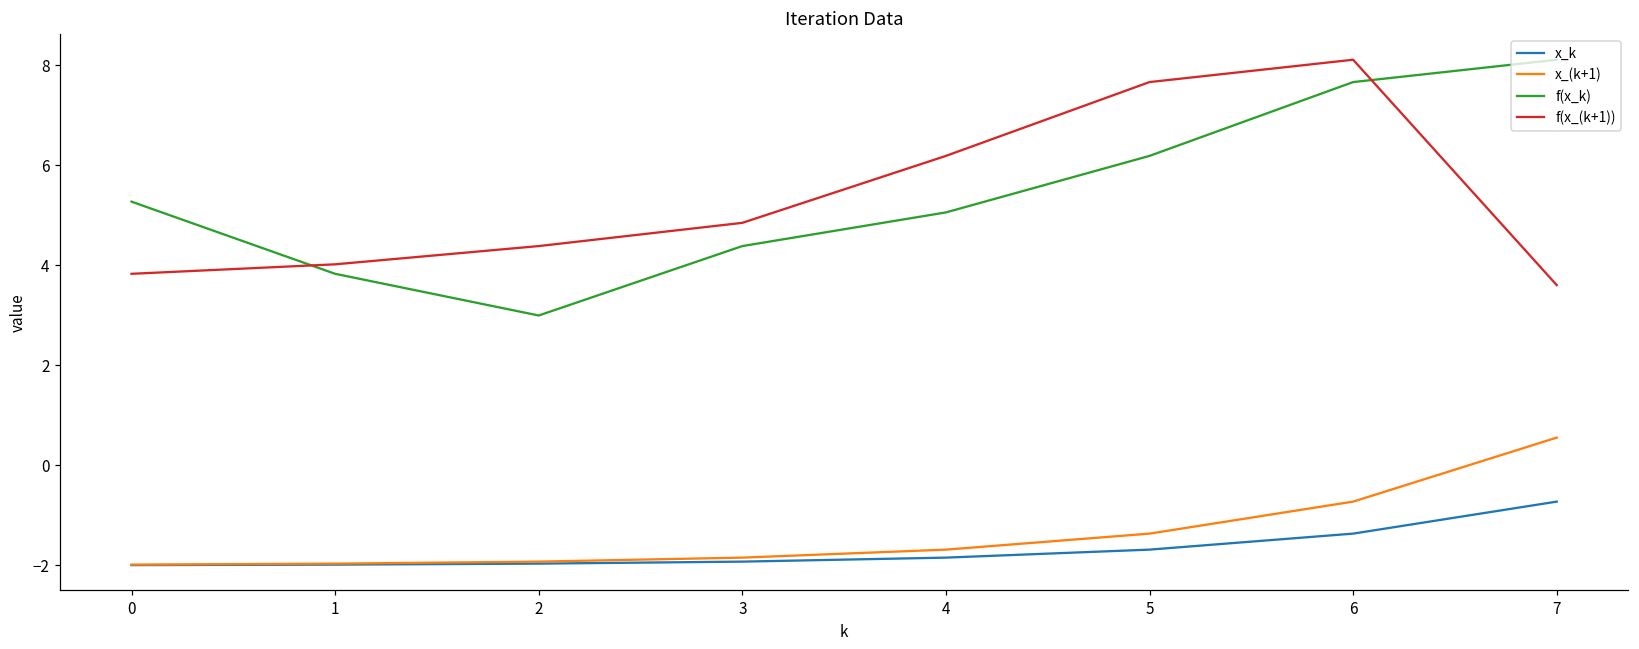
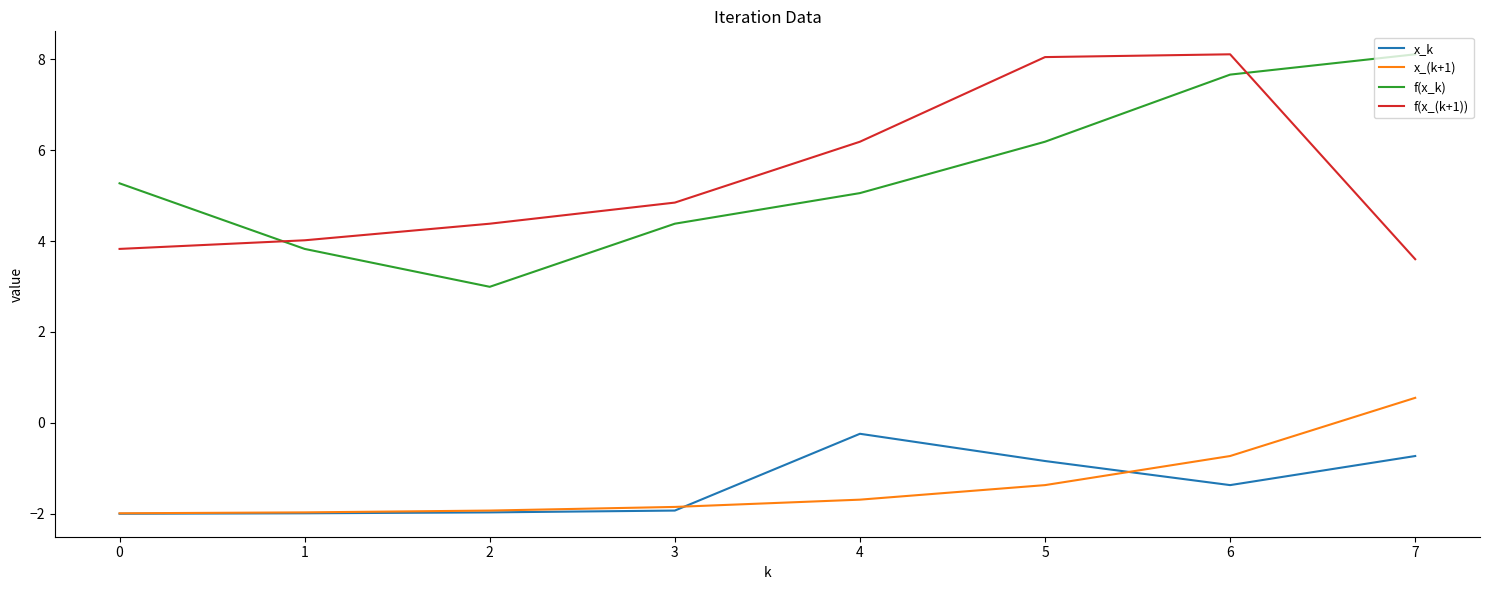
x_k, 4: -1.8 -> -0.2
x_k, 5: -1.7 -> -0.8
f(x_(k+1)), 5: 7.7 -> 8.0
